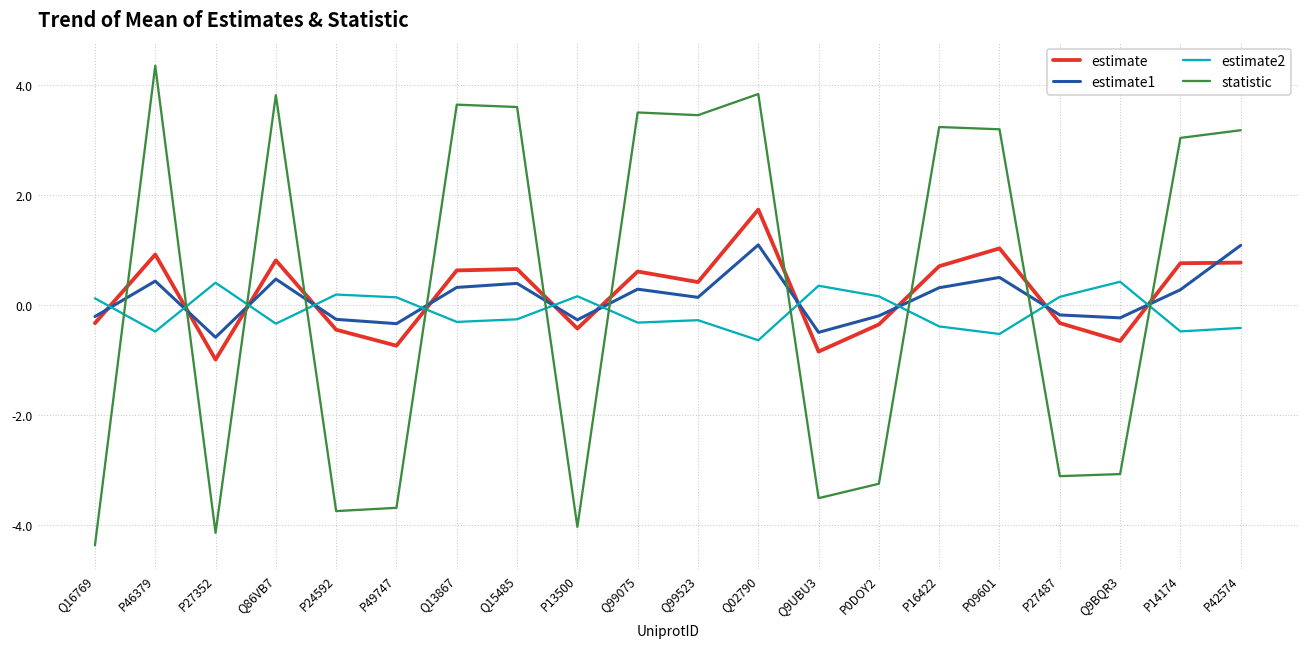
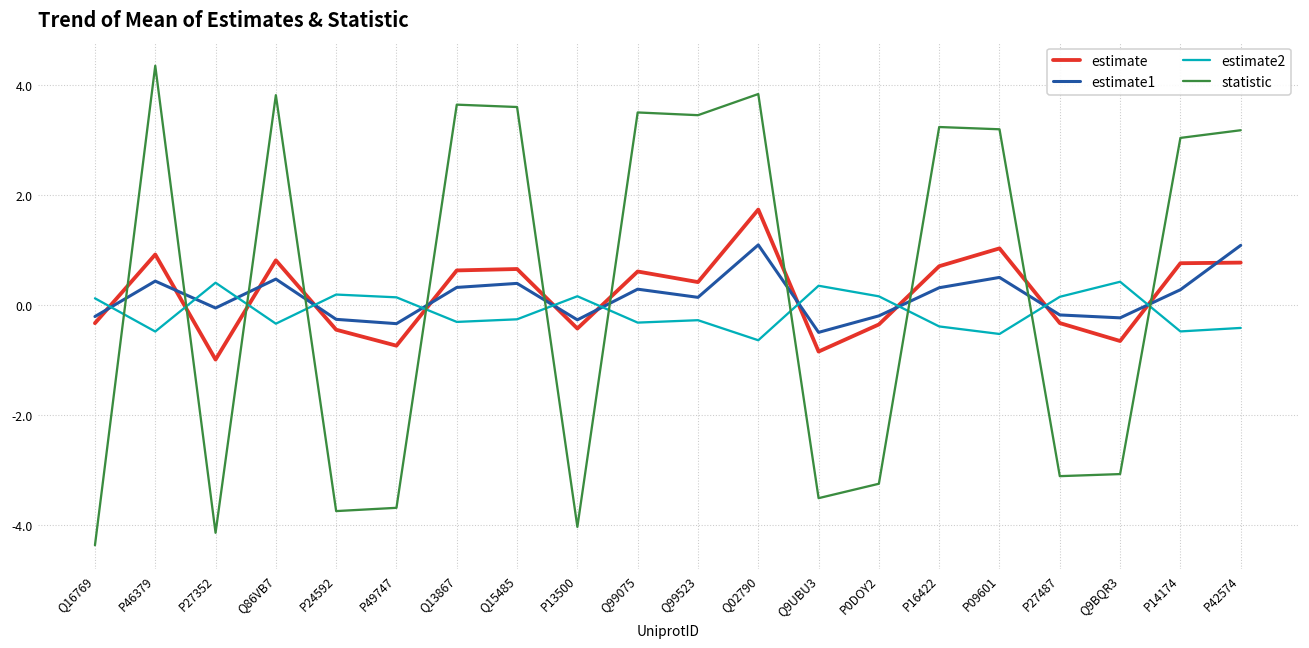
estimate1, P27352: -0.6 -> -0.1
